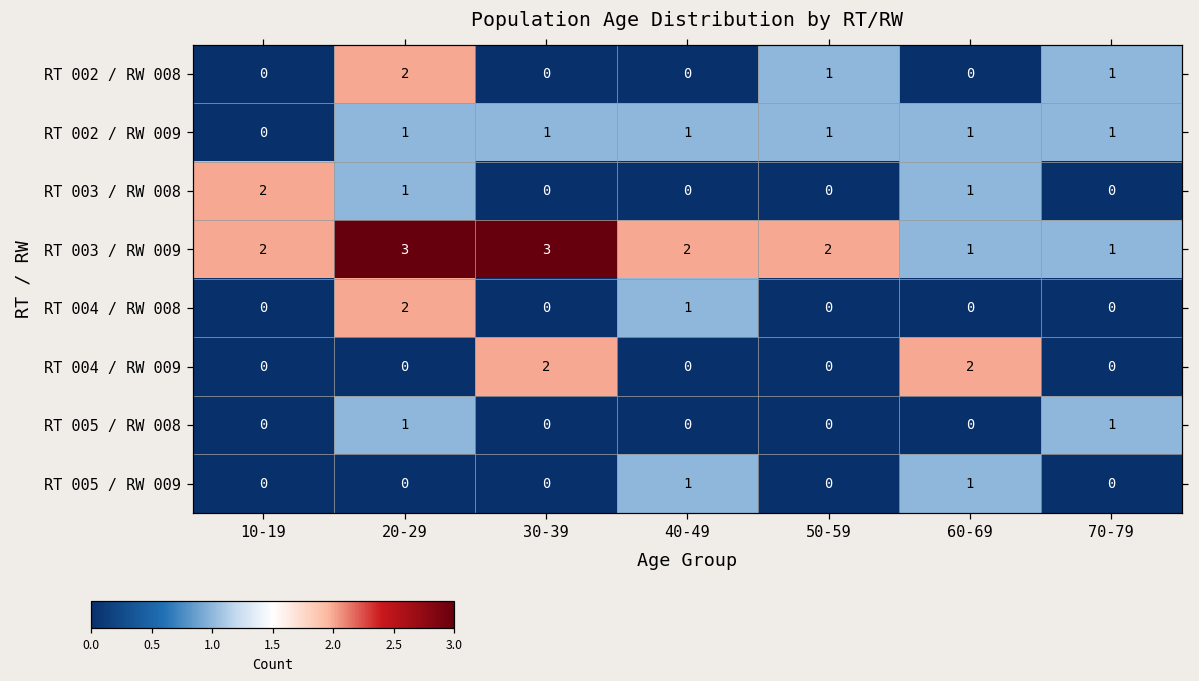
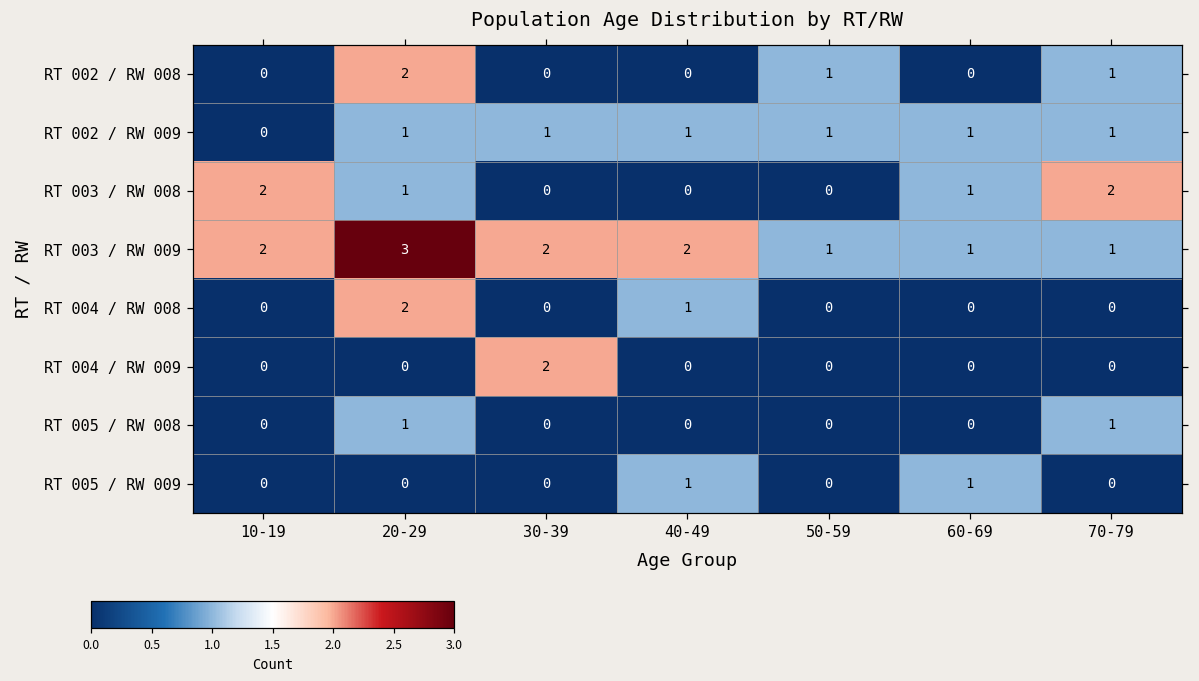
RT 003 / RW 008, 70-79: 0 -> 2
RT 003 / RW 009, 30-39: 3 -> 2
RT 003 / RW 009, 50-59: 2 -> 1
RT 004 / RW 009, 60-69: 2 -> 0
